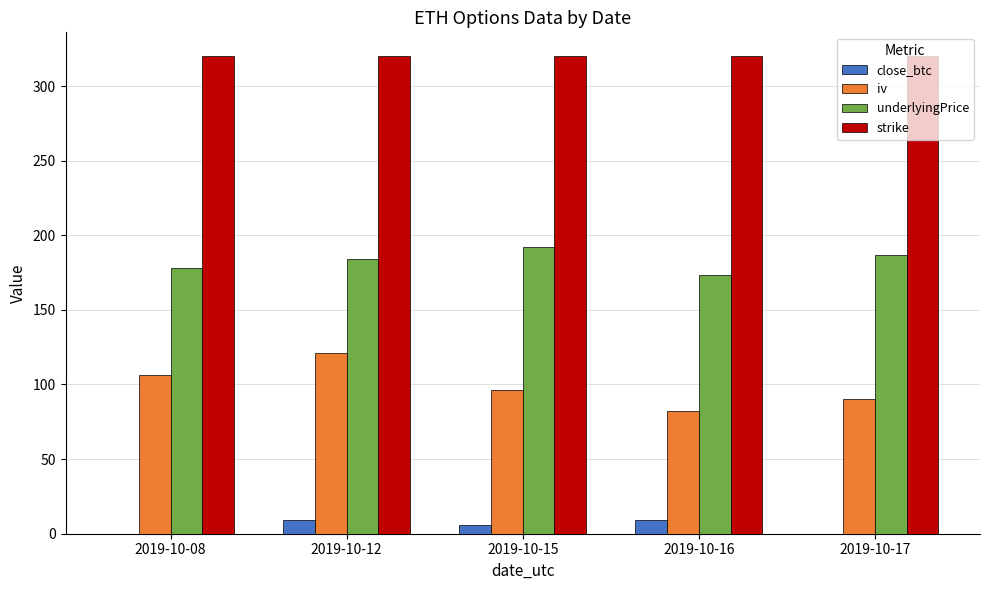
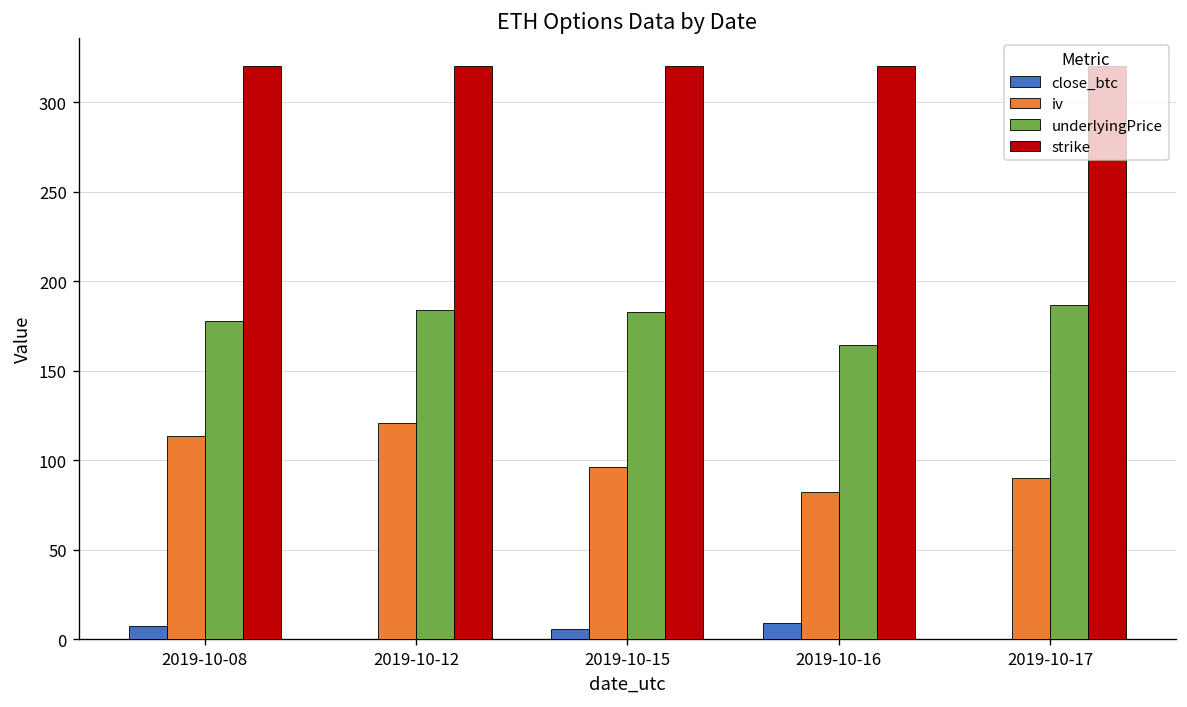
close_btc, 2019-10-08: 0 -> 7
iv, 2019-10-08: 106 -> 114
close_btc, 2019-10-12: 9 -> 0
underlyingPrice, 2019-10-15: 192 -> 183
underlyingPrice, 2019-10-16: 174 -> 165
